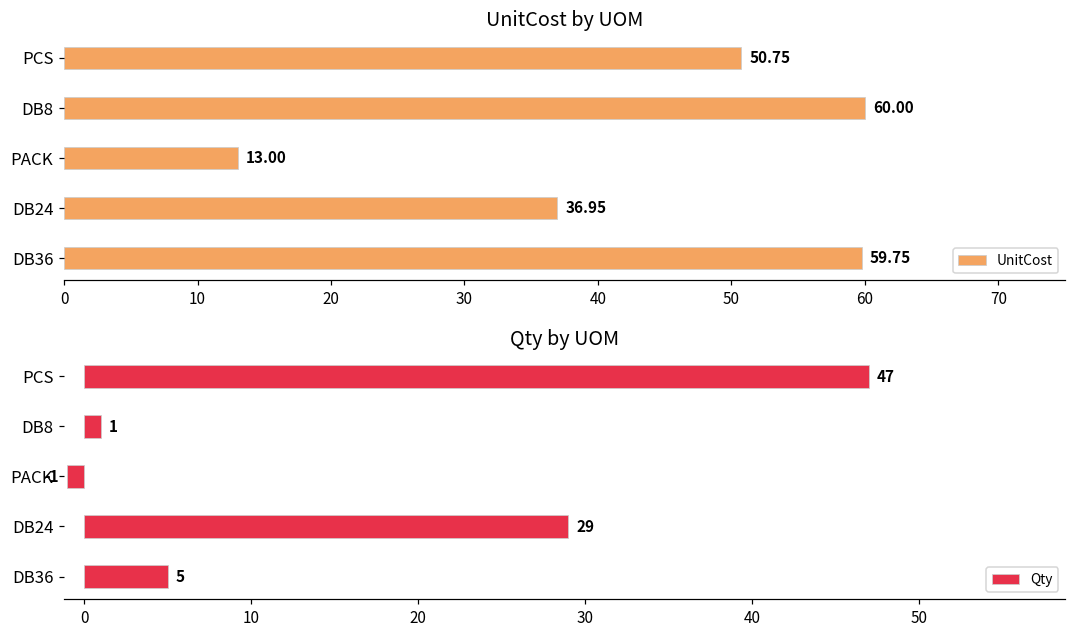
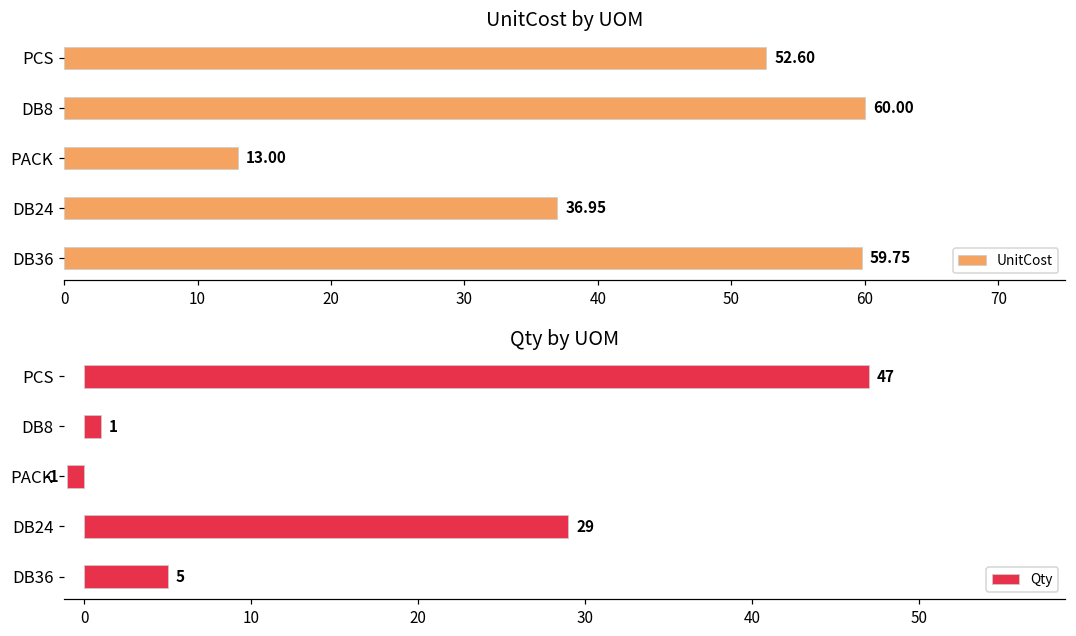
UnitCost by UOM, PCS: 50.75 -> 52.60
